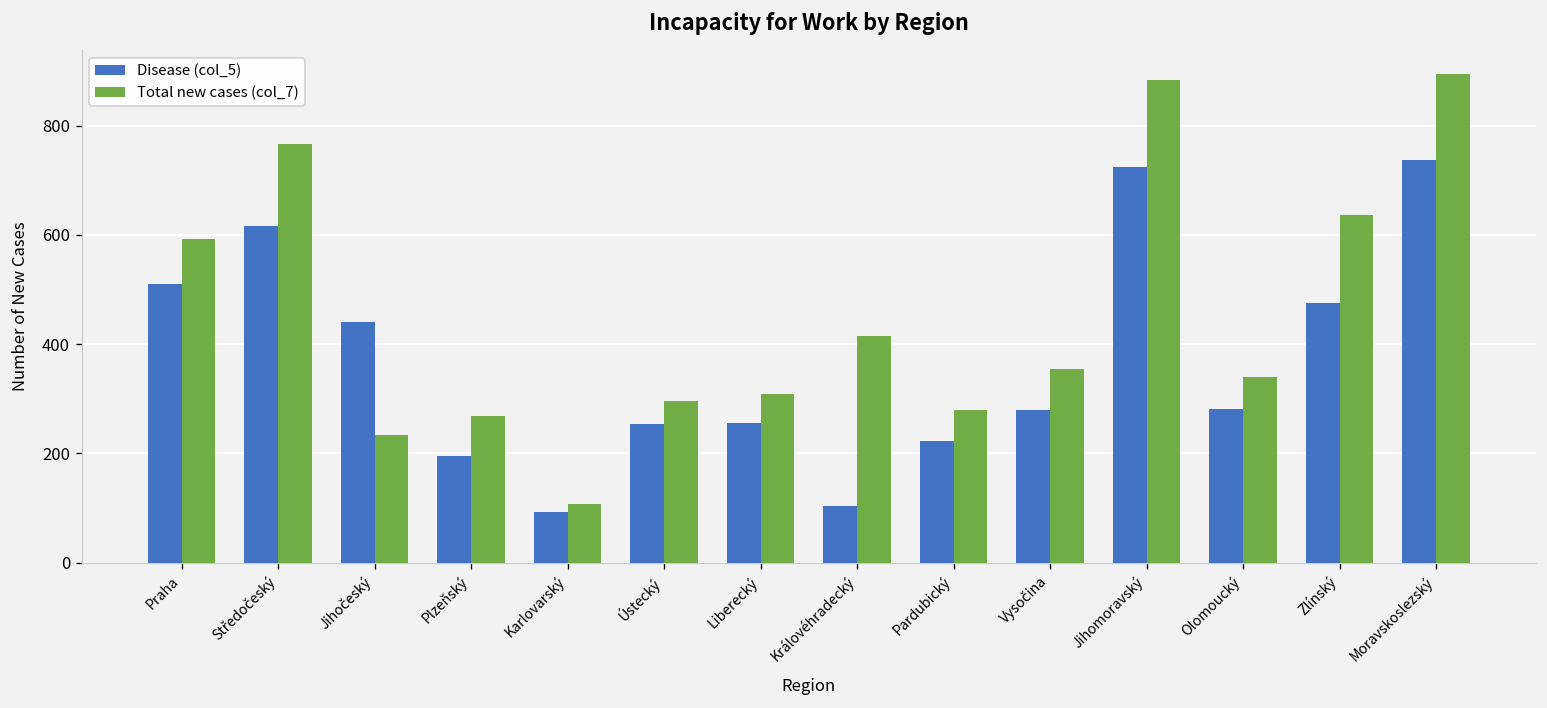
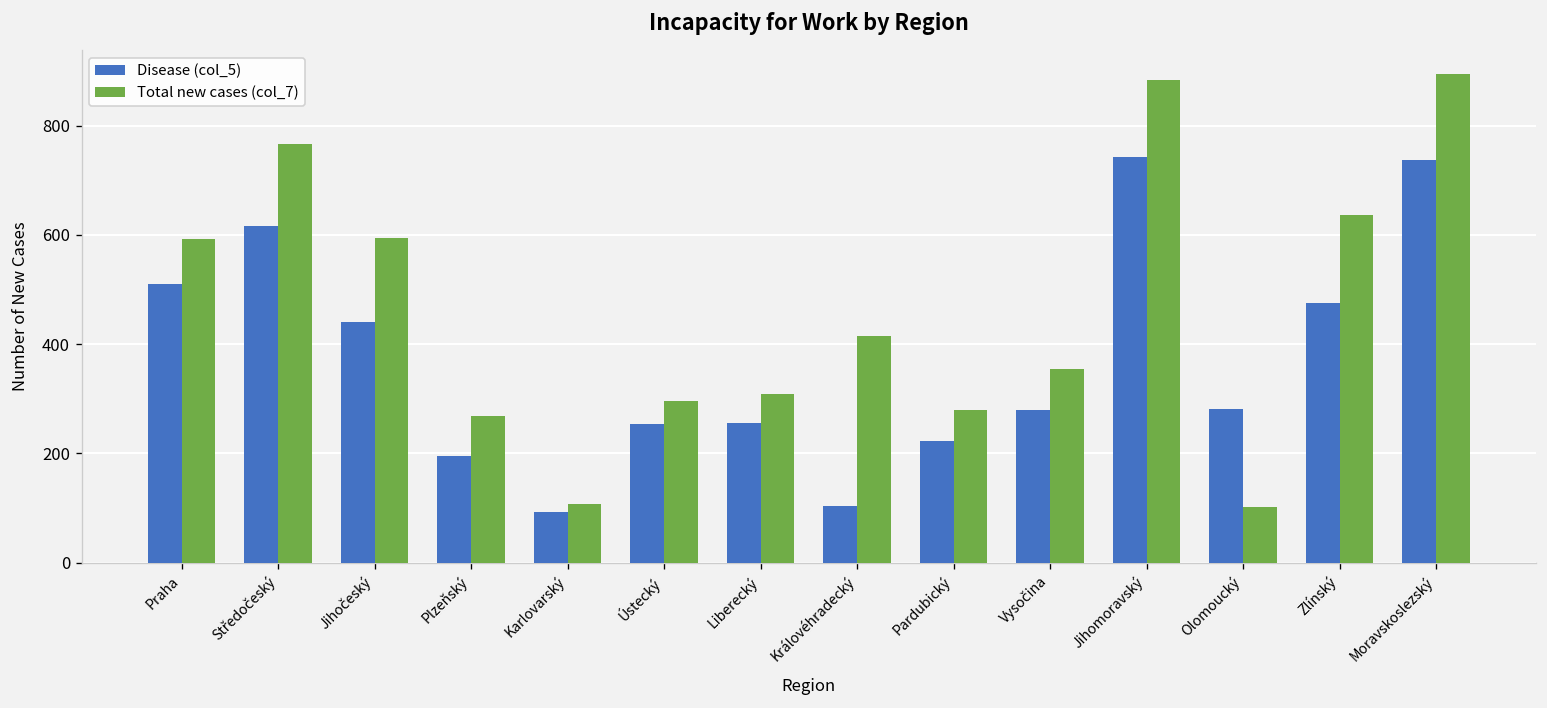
Total new cases (col_7), Jihočeský: 230 -> 590
Disease (col_5), Jihomoravský: 720 -> 740
Total new cases (col_7), Olomoucký: 340 -> 100
